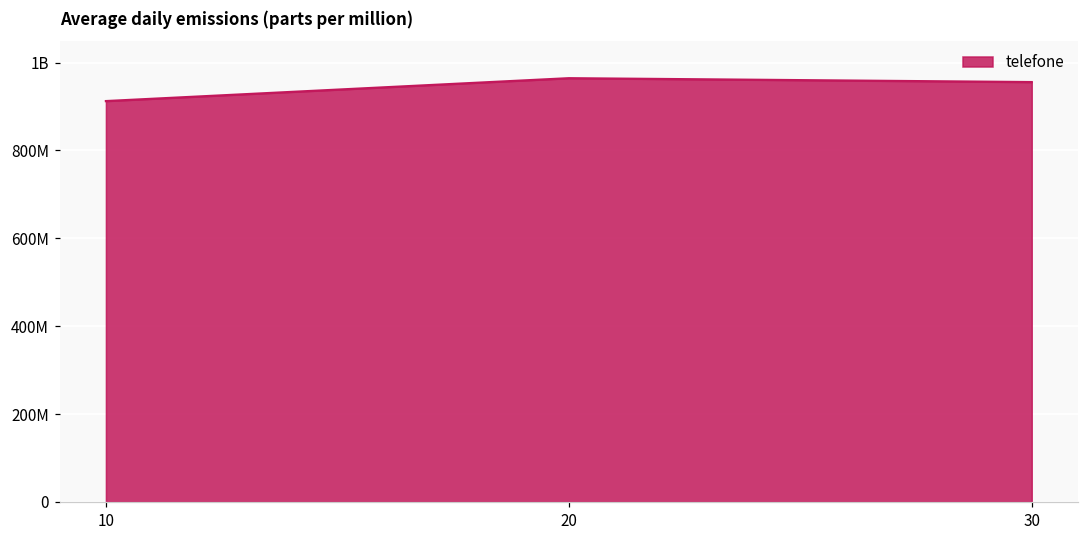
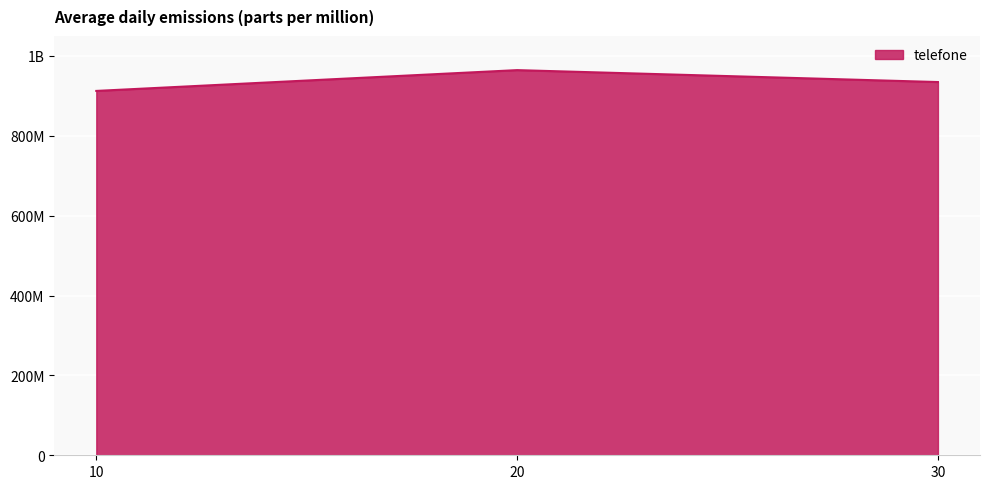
30: 960000000 -> 930000000
